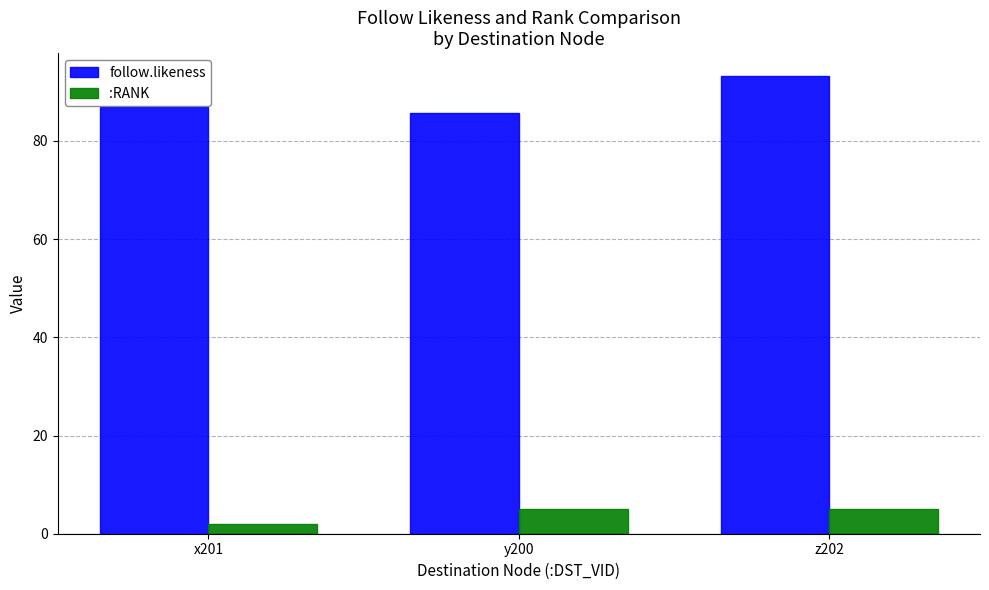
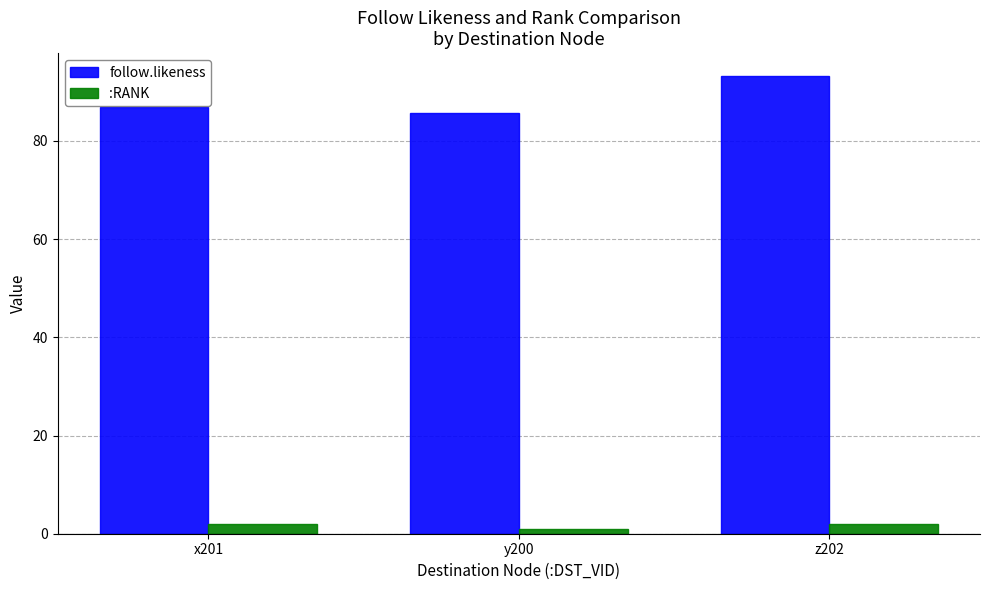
:RANK, y200: 5 -> 1
:RANK, z202: 5 -> 2
